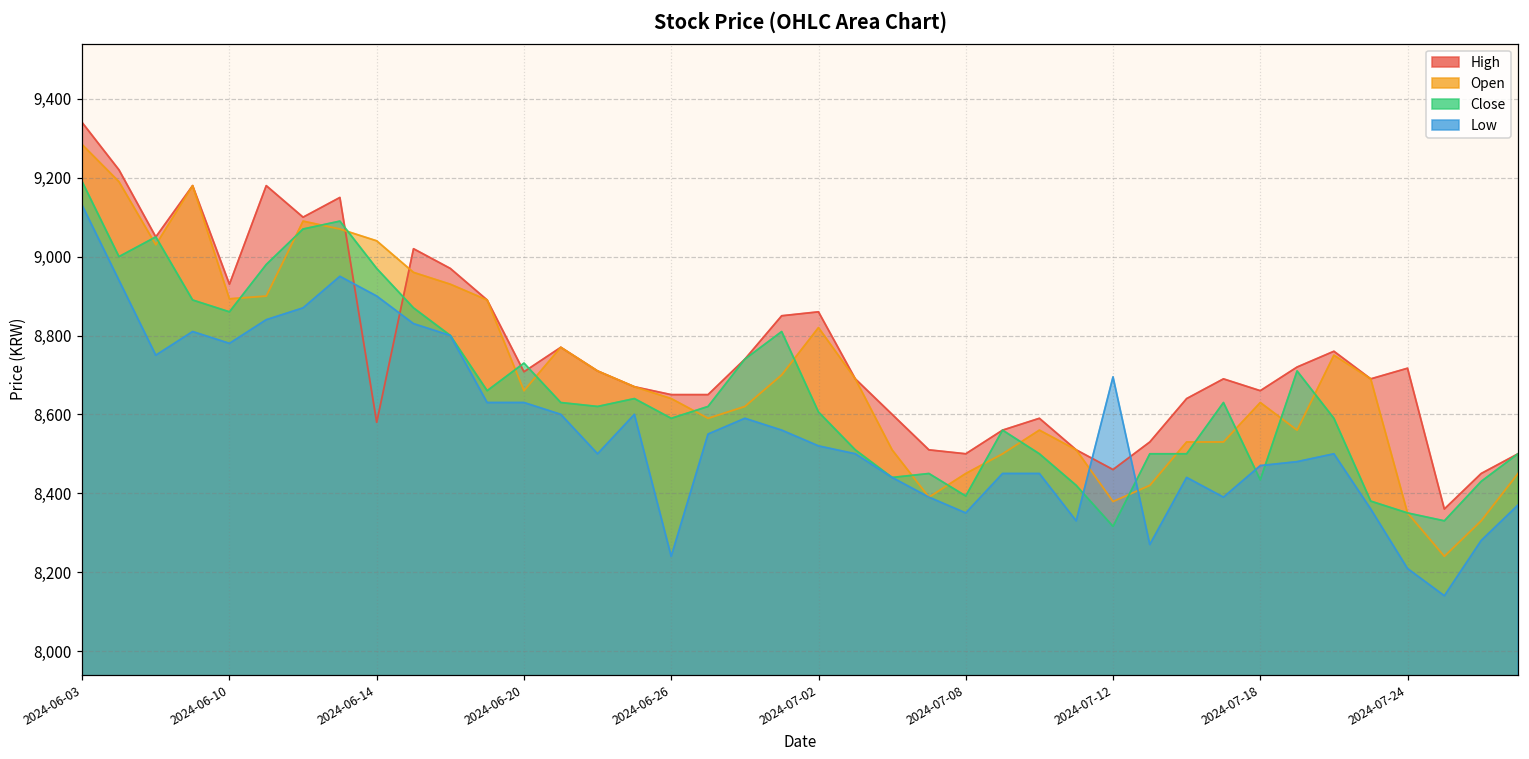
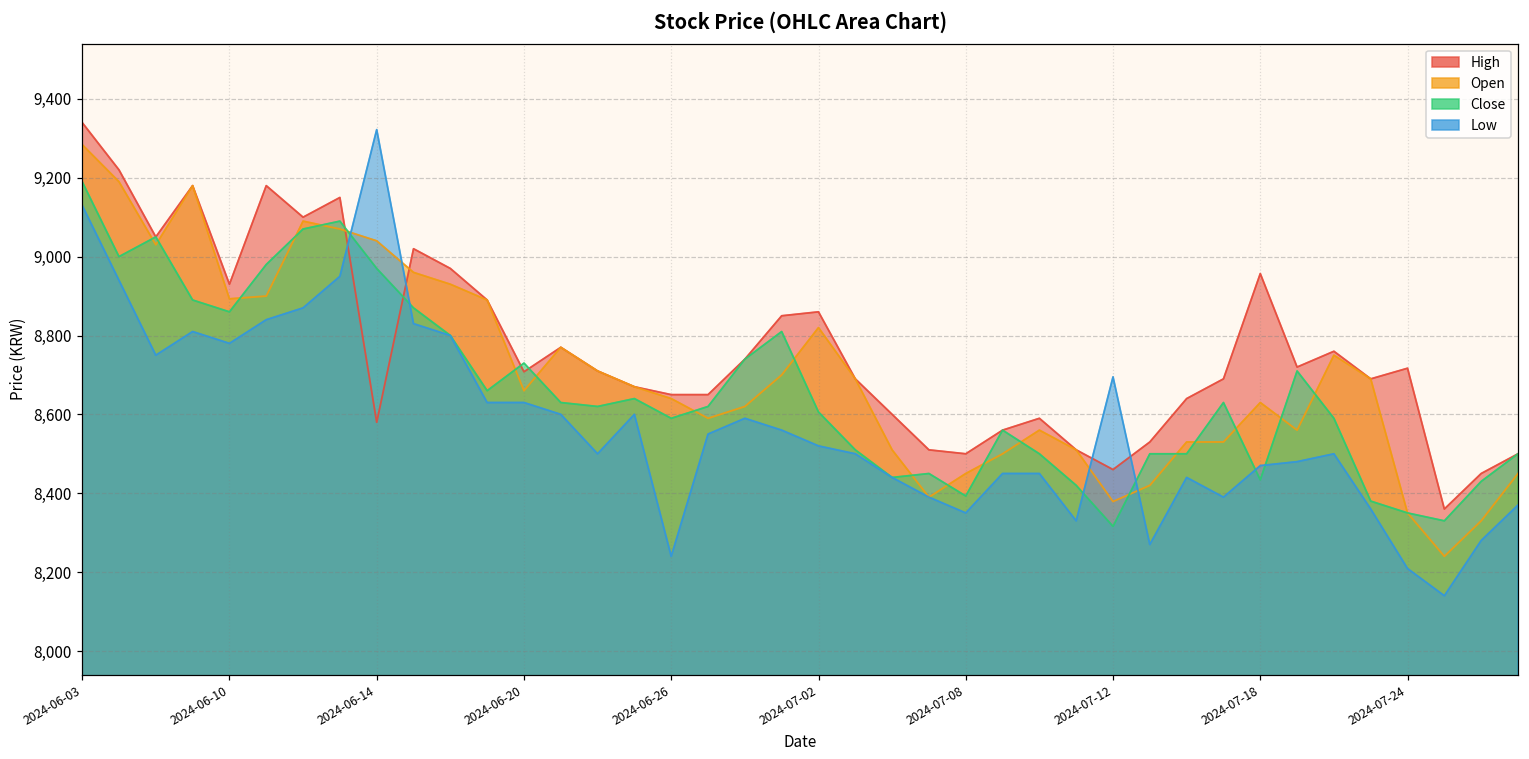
Low, 2024-06-14: 8,900 -> 9,320
High, 2024-07-18: 8,660 -> 8,960
